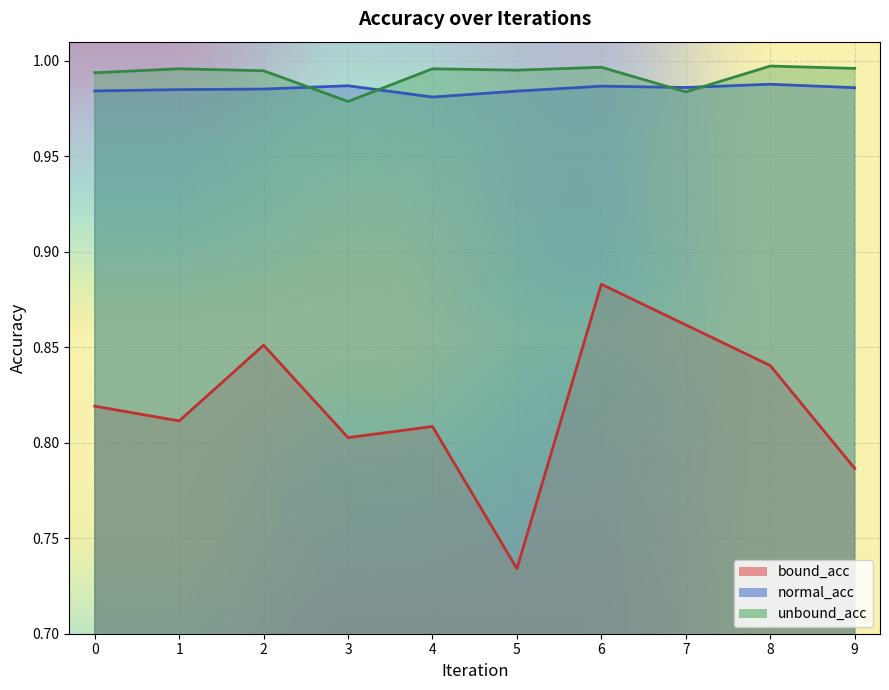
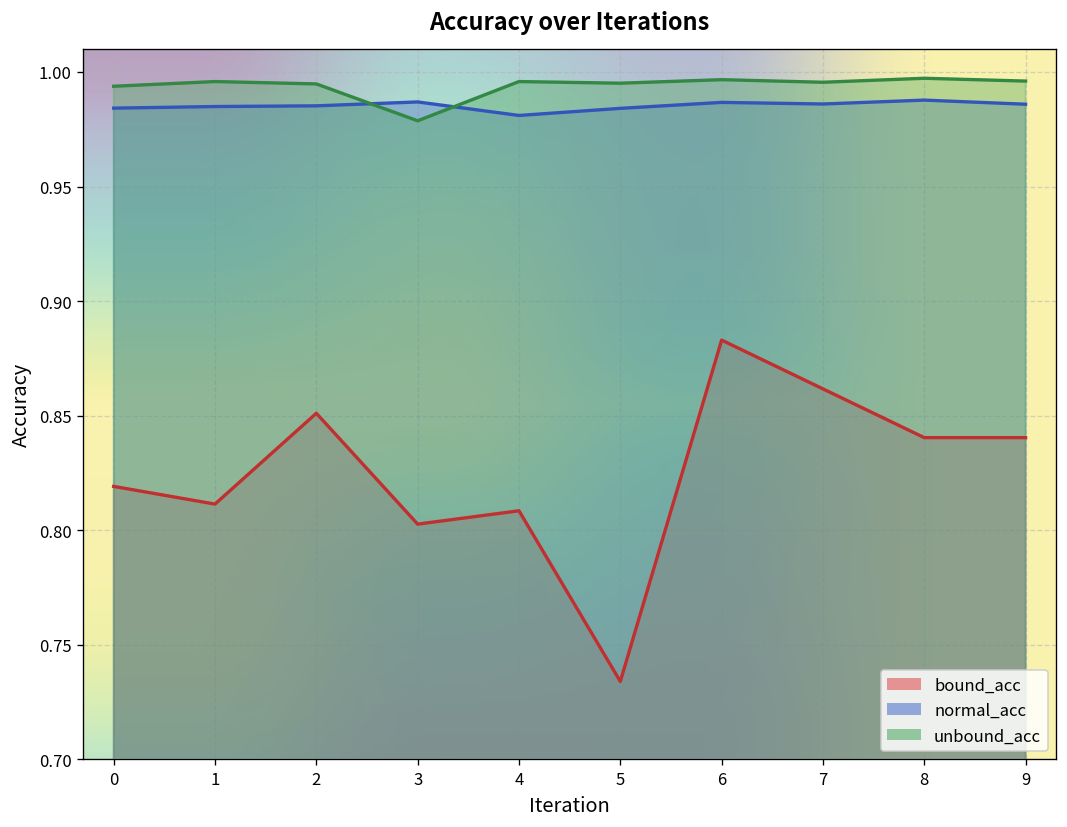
unbound_acc, 7: 0.984 -> 0.995
bound_acc, 9: 0.787 -> 0.840
